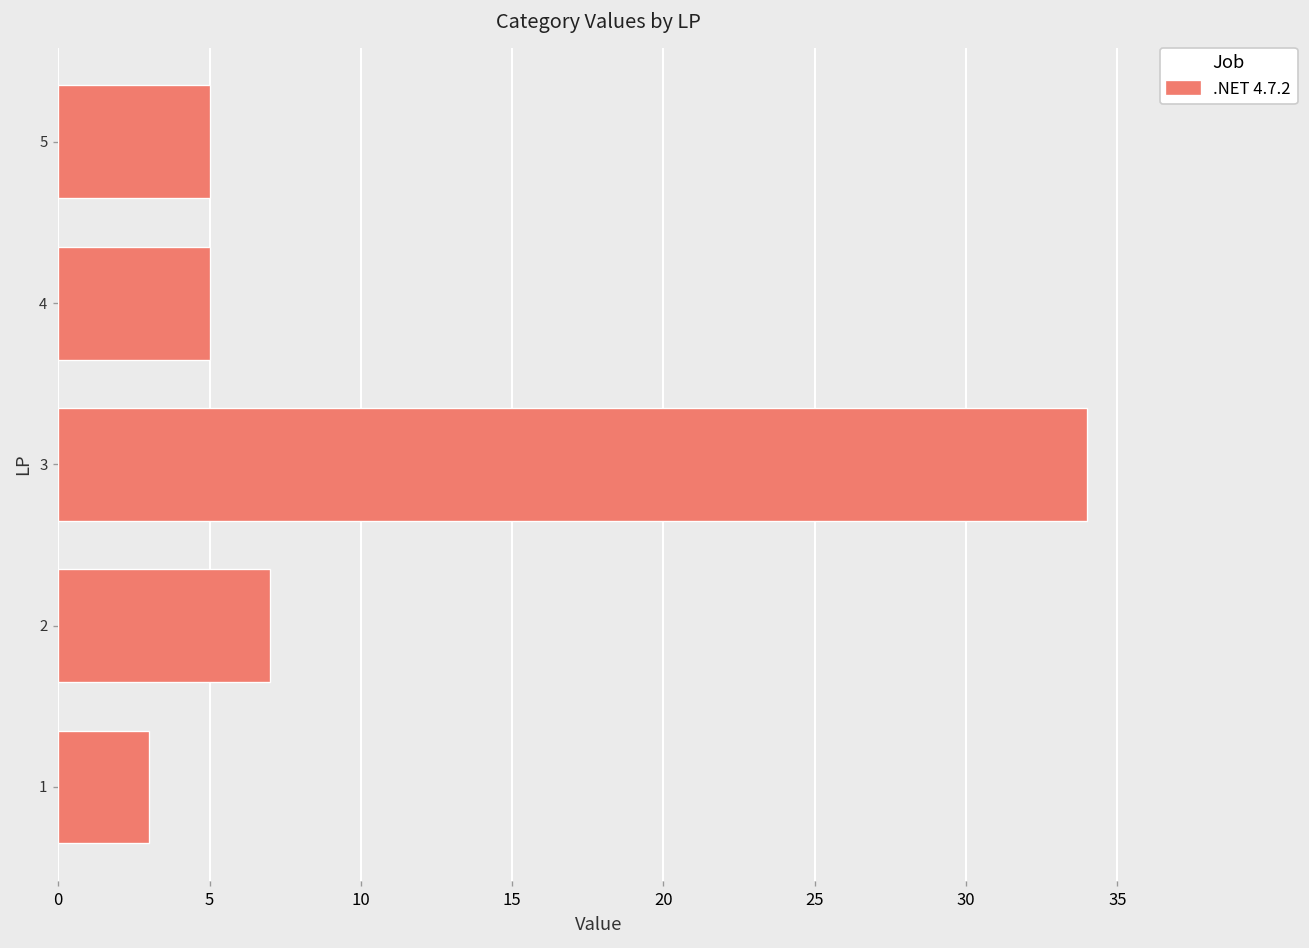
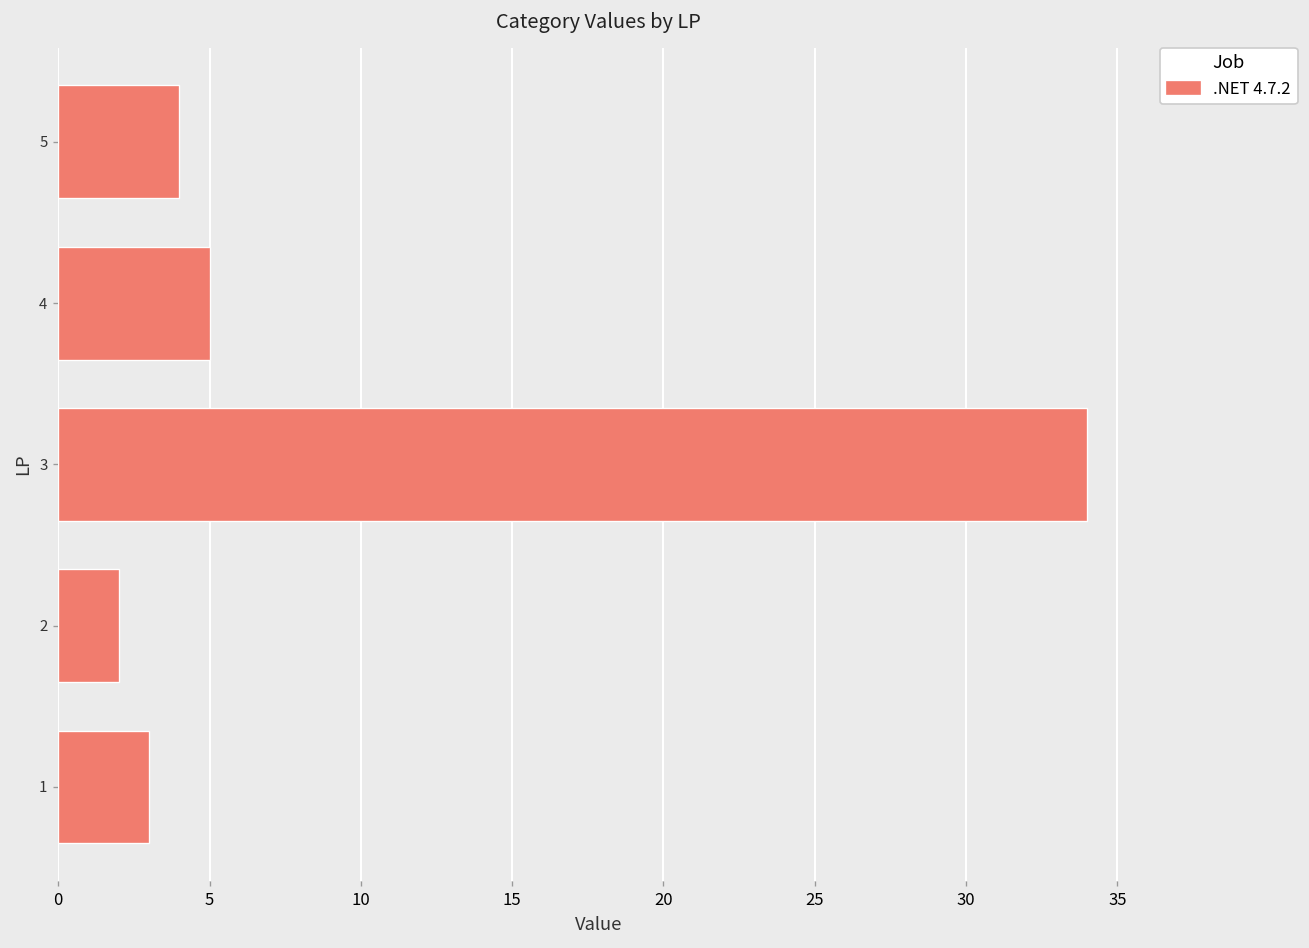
5: 5 -> 4
2: 7 -> 2
